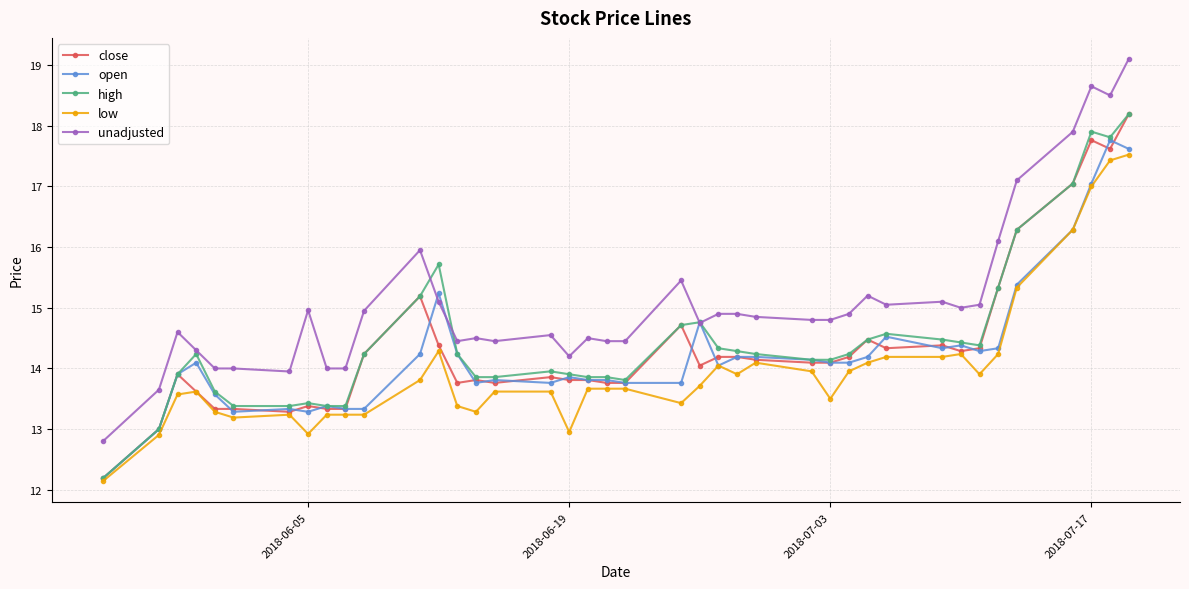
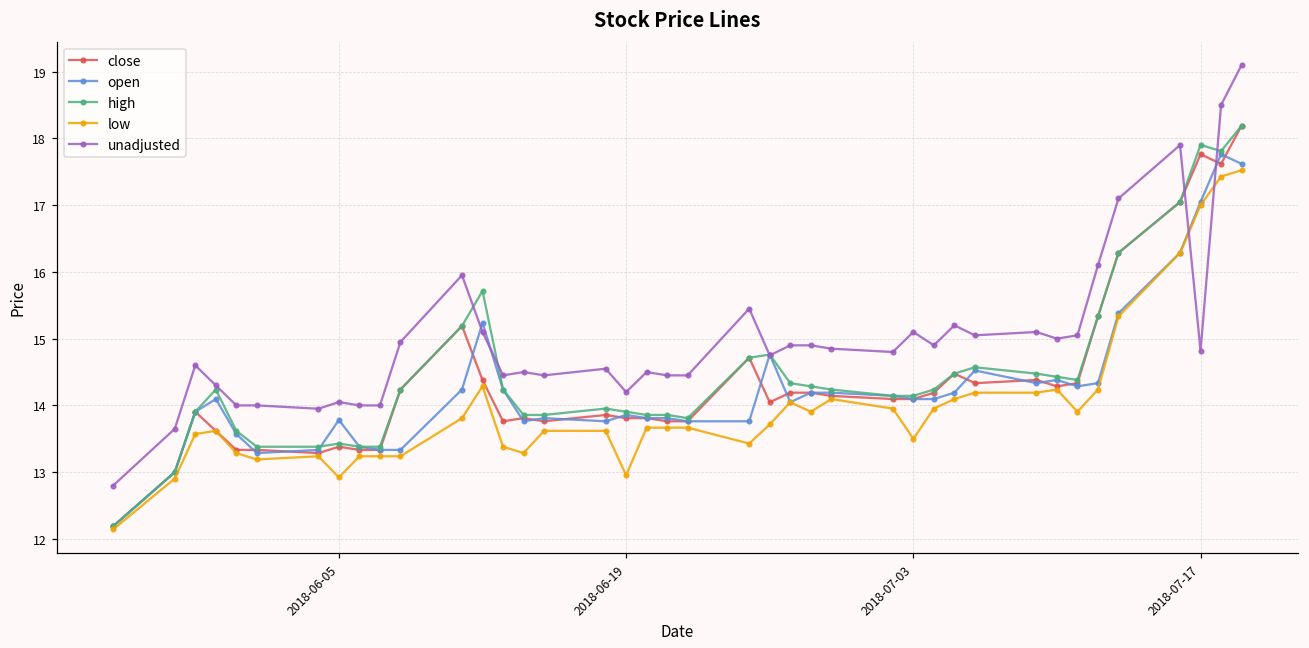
open, 2018-06-05: 13.3 -> 13.8
unadjusted, 2018-06-05: 15.0 -> 14.1
unadjusted, 2018-07-03: 14.8 -> 15.1
unadjusted, 2018-07-17: 18.7 -> 14.8
